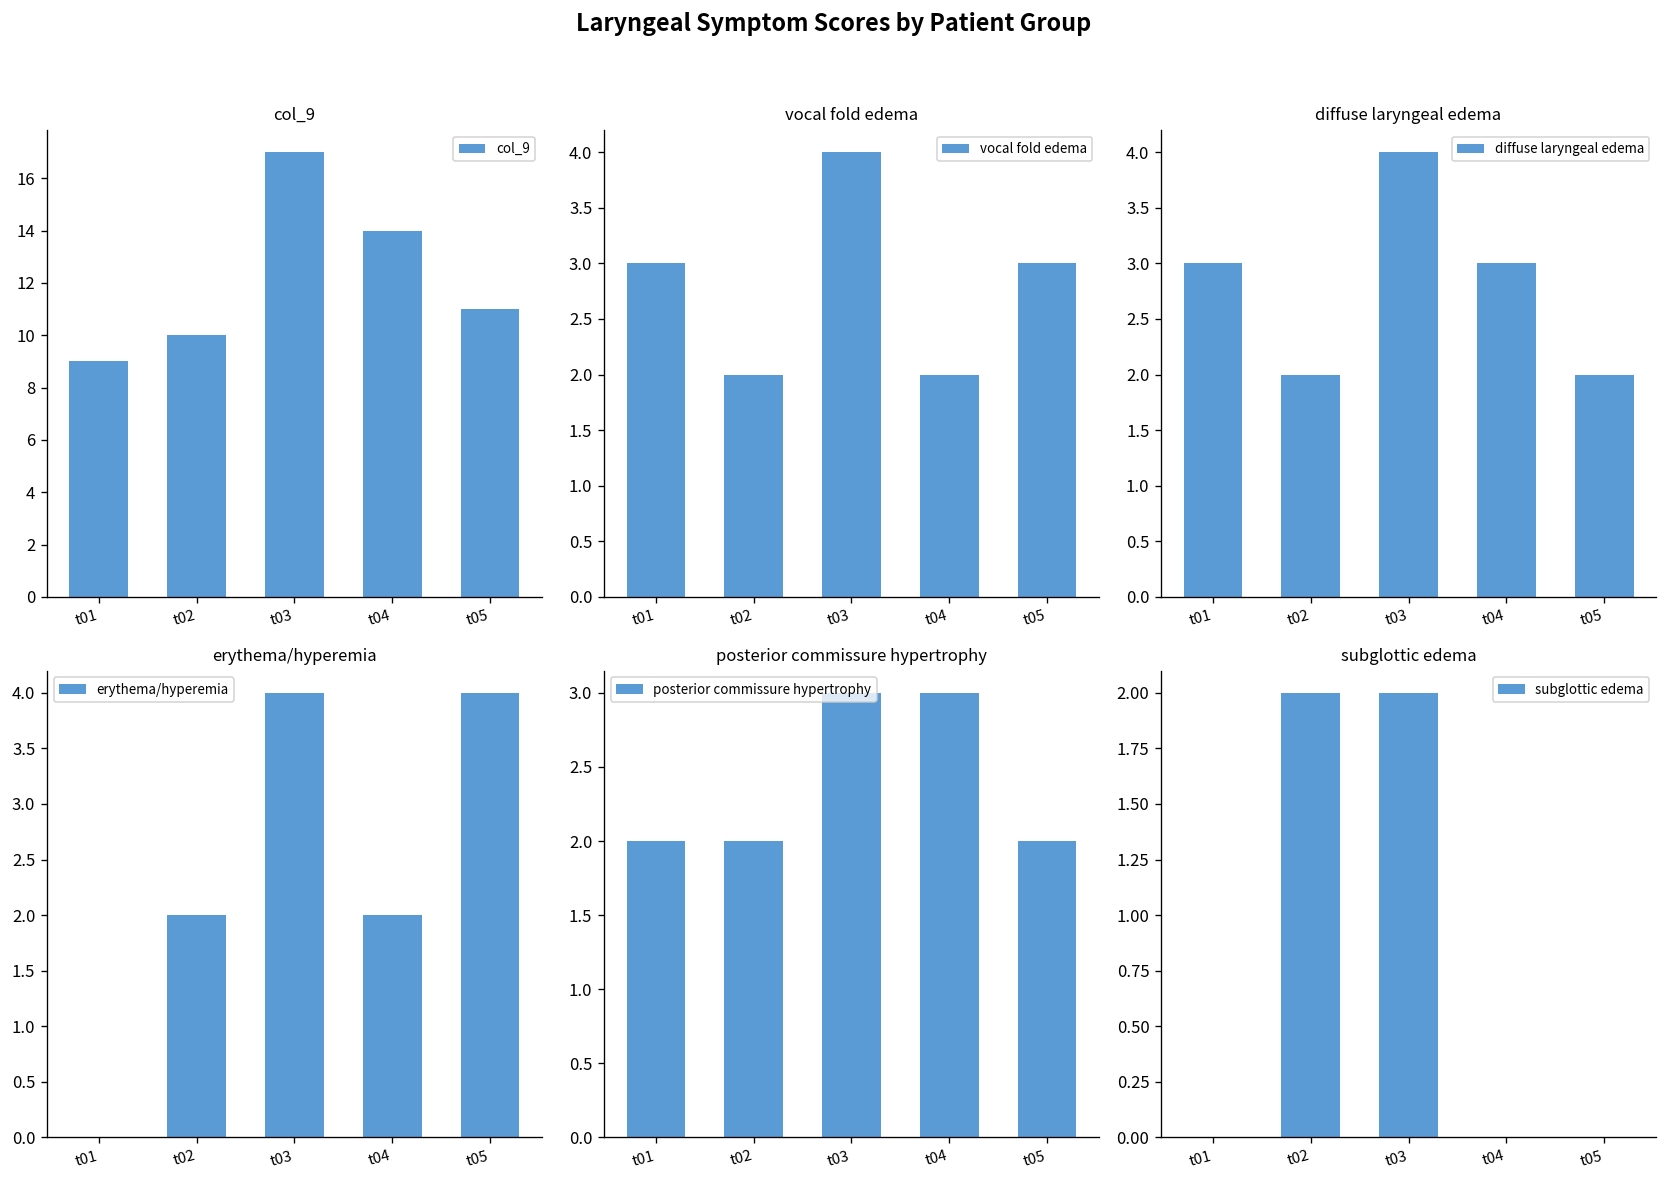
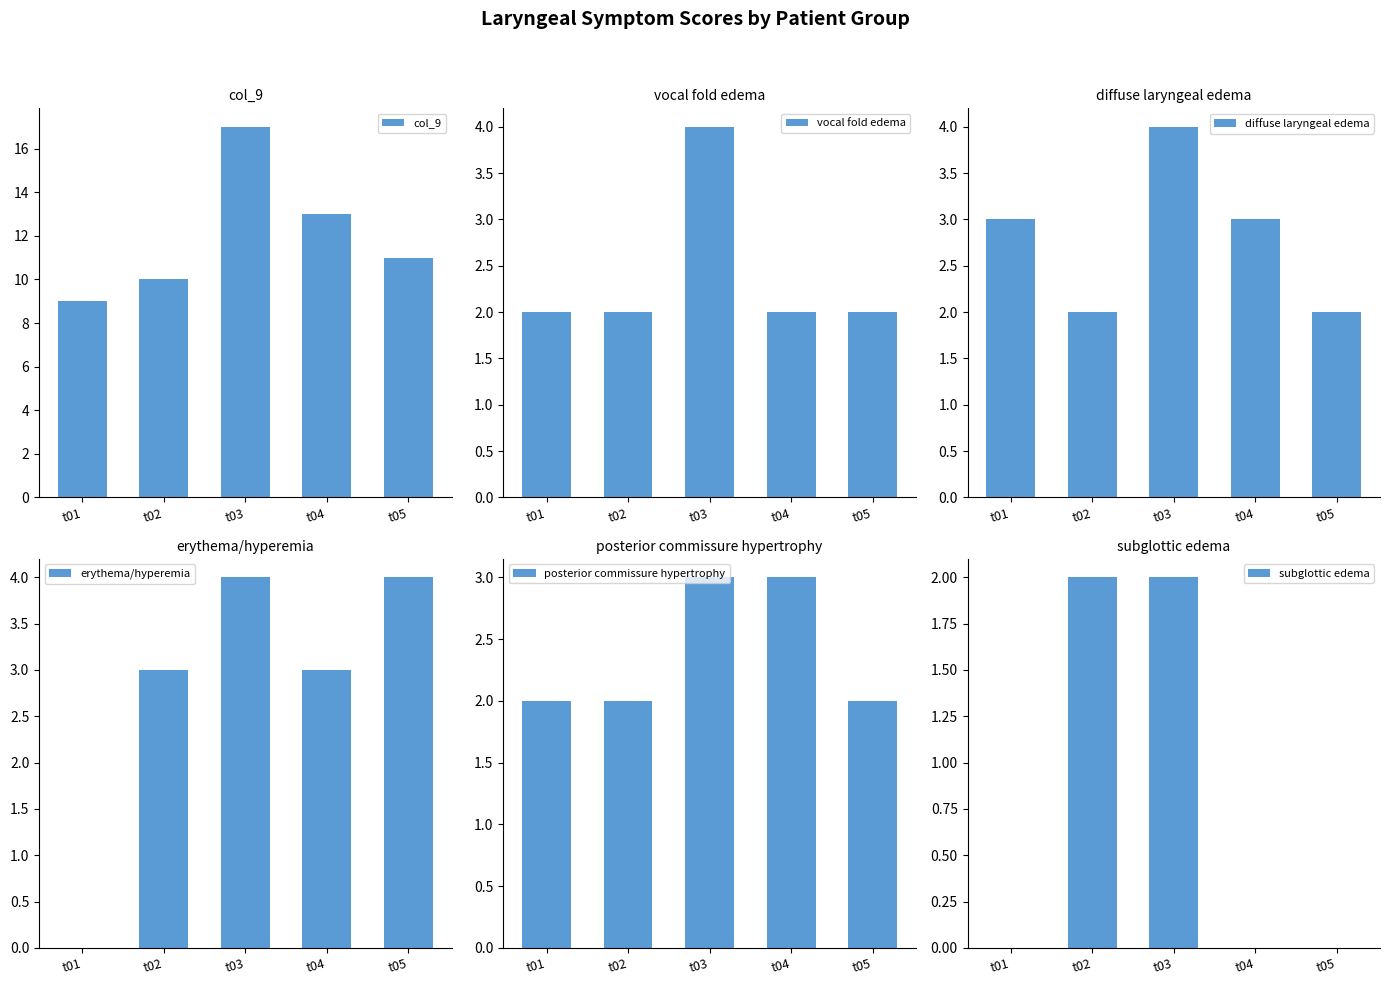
col_9, t04: 14 -> 13
vocal fold edema, t01: 3 -> 2
vocal fold edema, t05: 3 -> 2
erythema/hyperemia, t02: 2 -> 3
erythema/hyperemia, t04: 2 -> 3
